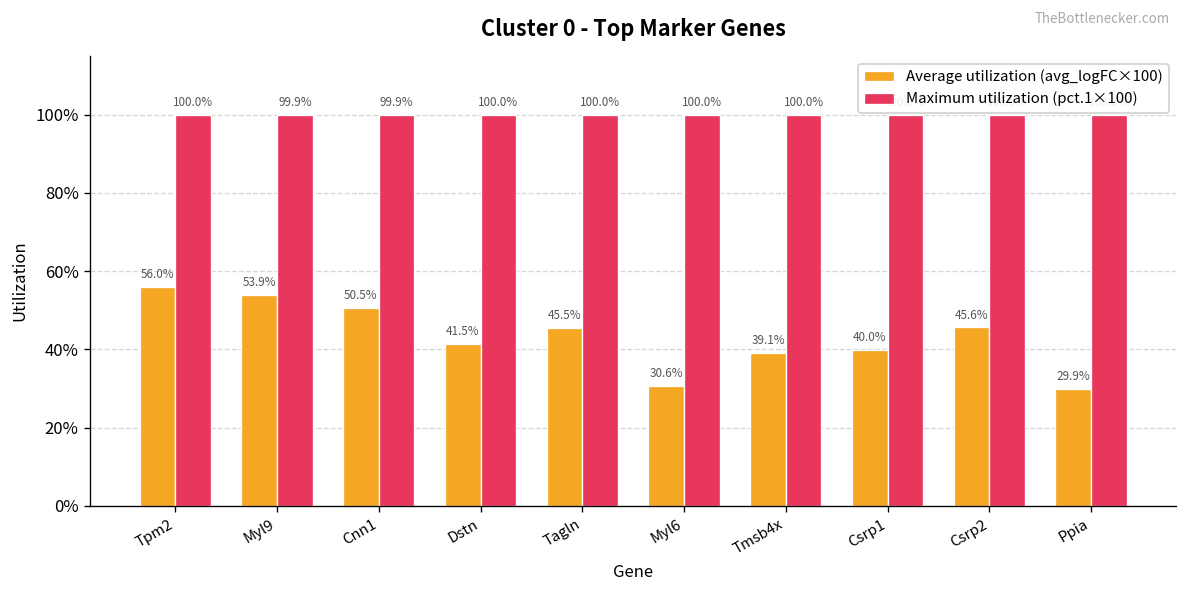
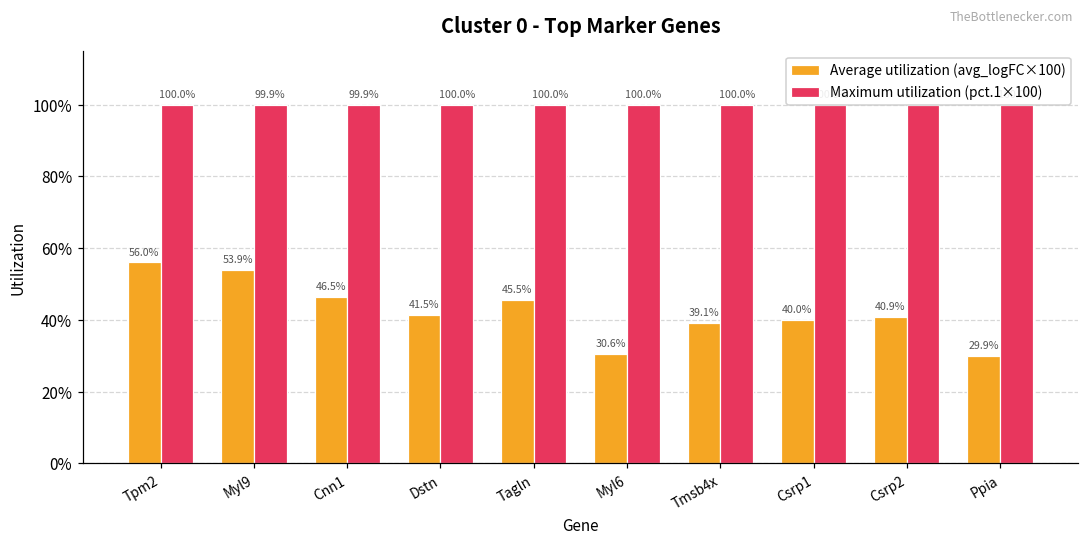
Average utilization (avg_logFC×100), Cnn1: 50.5% -> 46.5%
Average utilization (avg_logFC×100), Csrp2: 45.6% -> 40.9%
